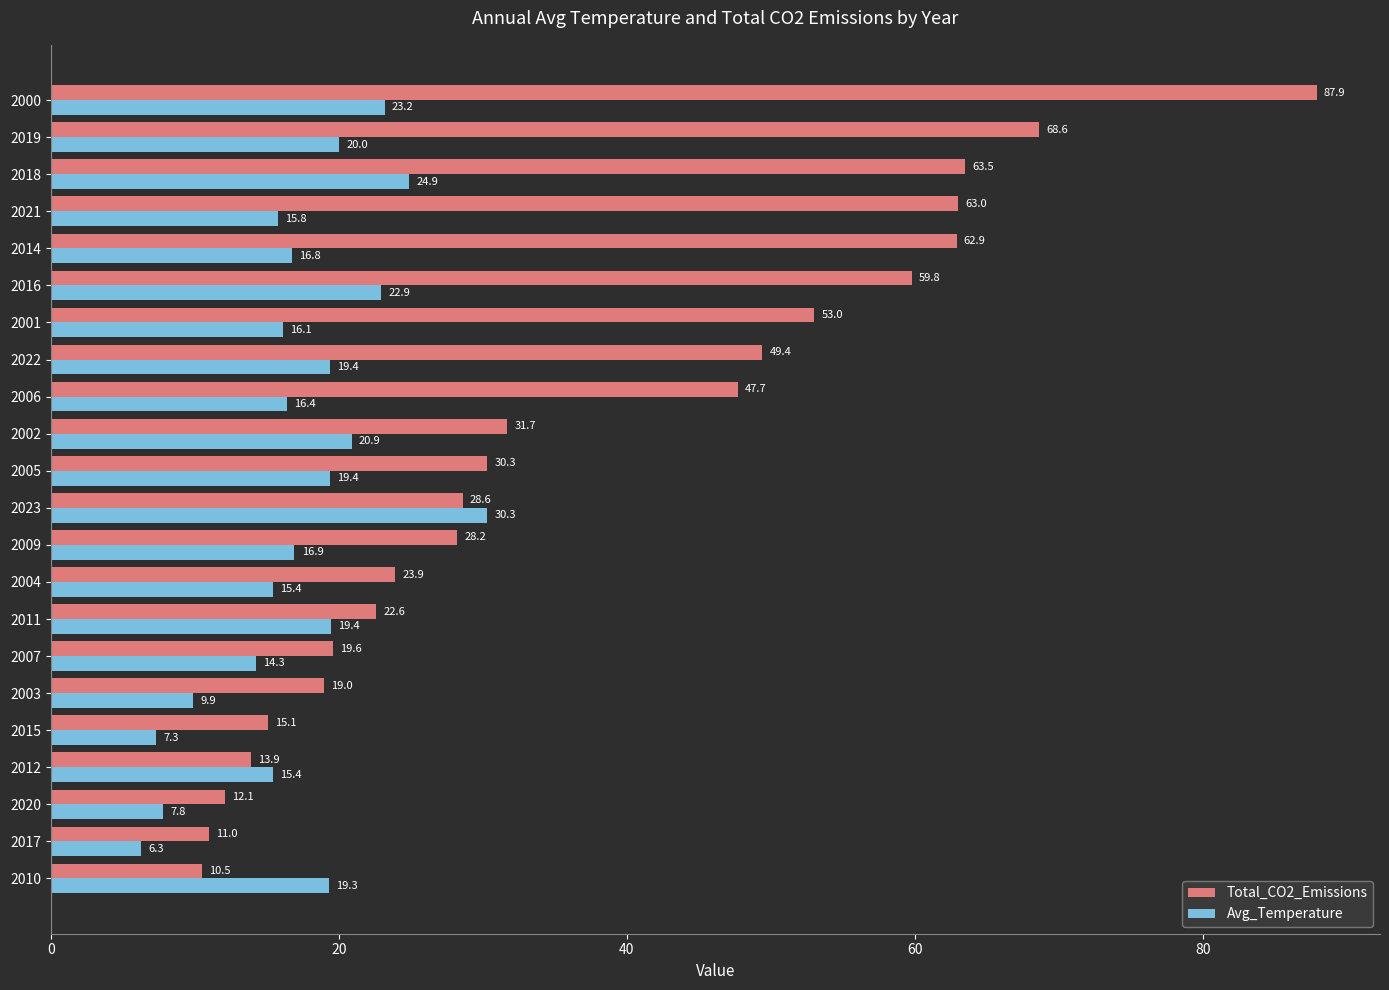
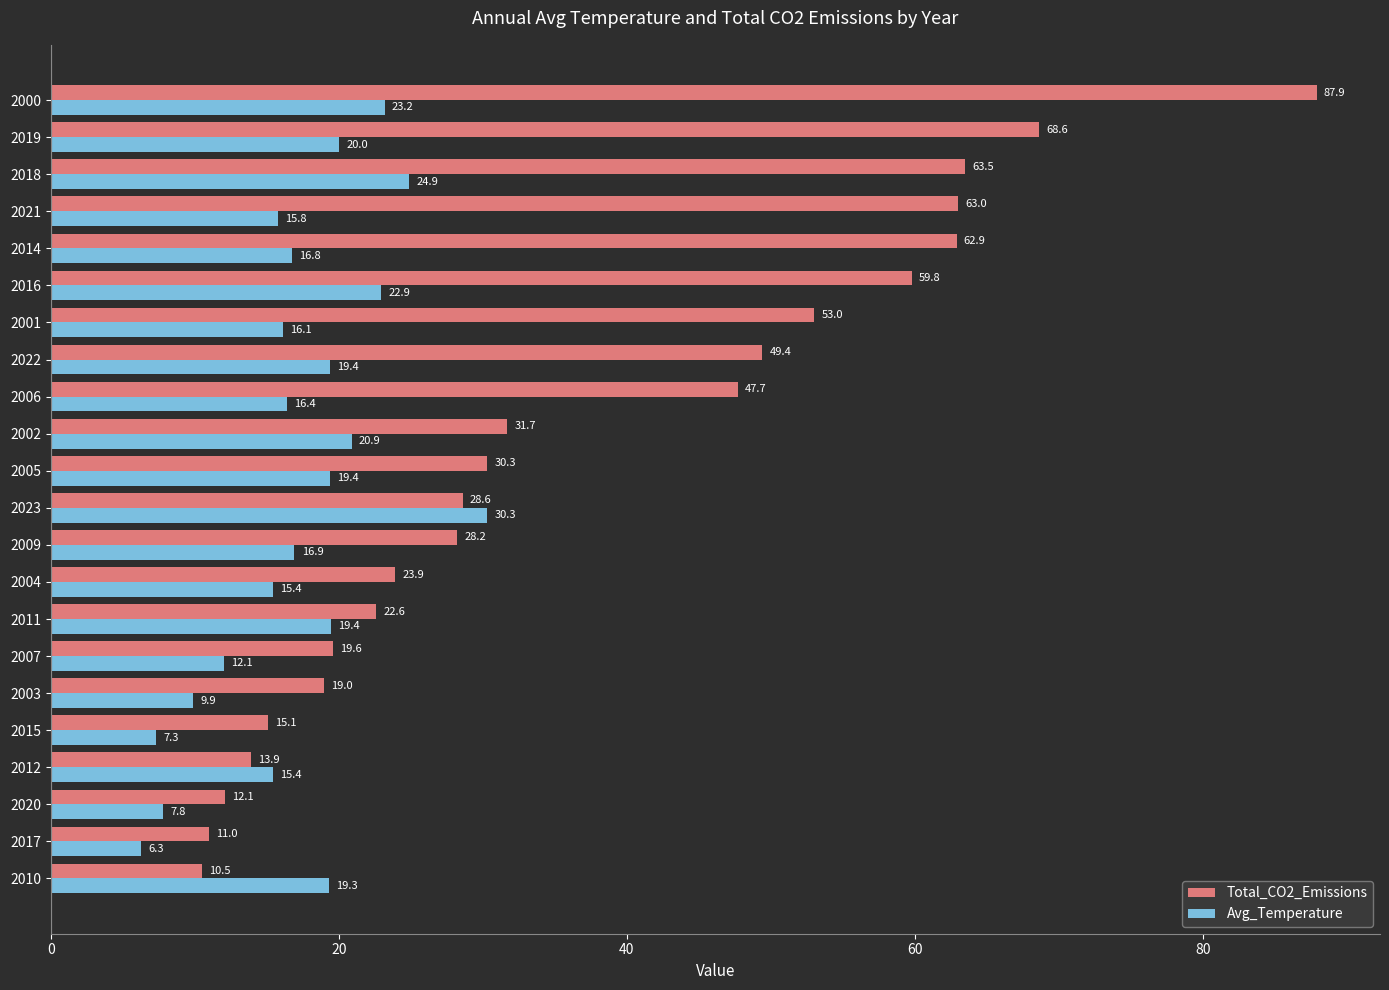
Avg_Temperature, 2007: 14.3 -> 12.1
